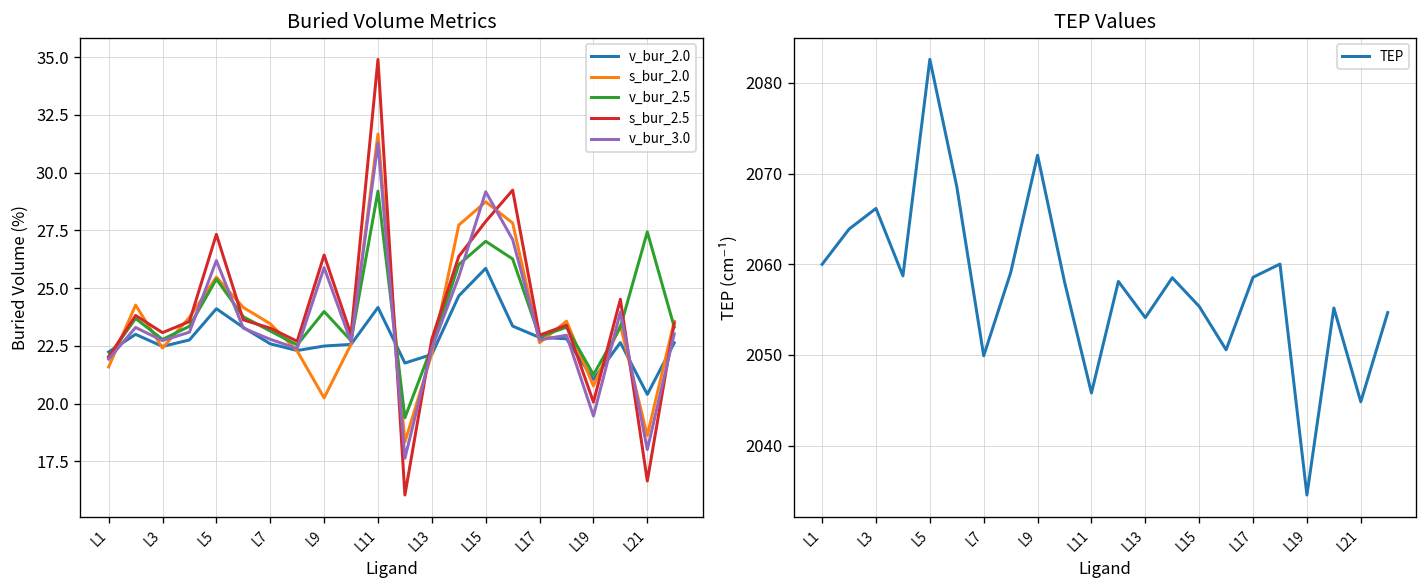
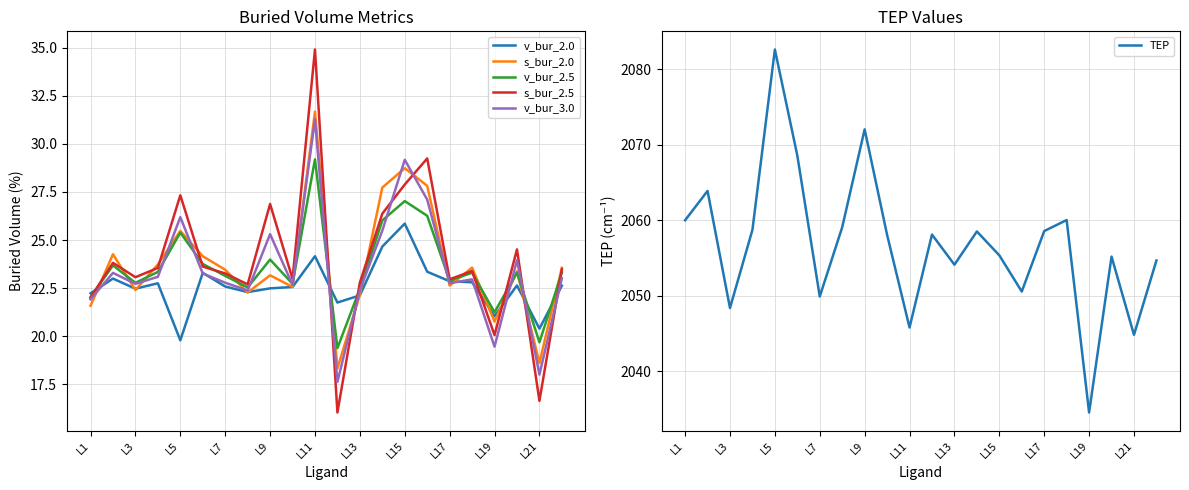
Buried Volume Metrics, v_bur_2.0, L5: 24.1 -> 19.8
Buried Volume Metrics, s_bur_2.0, L9: 20.2 -> 23.2
Buried Volume Metrics, s_bur_2.5, L9: 26.4 -> 26.9
Buried Volume Metrics, v_bur_3.0, L9: 25.9 -> 25.3
Buried Volume Metrics, v_bur_2.5, L21: 27.4 -> 19.7
TEP Values, L3: 2066 -> 2048
